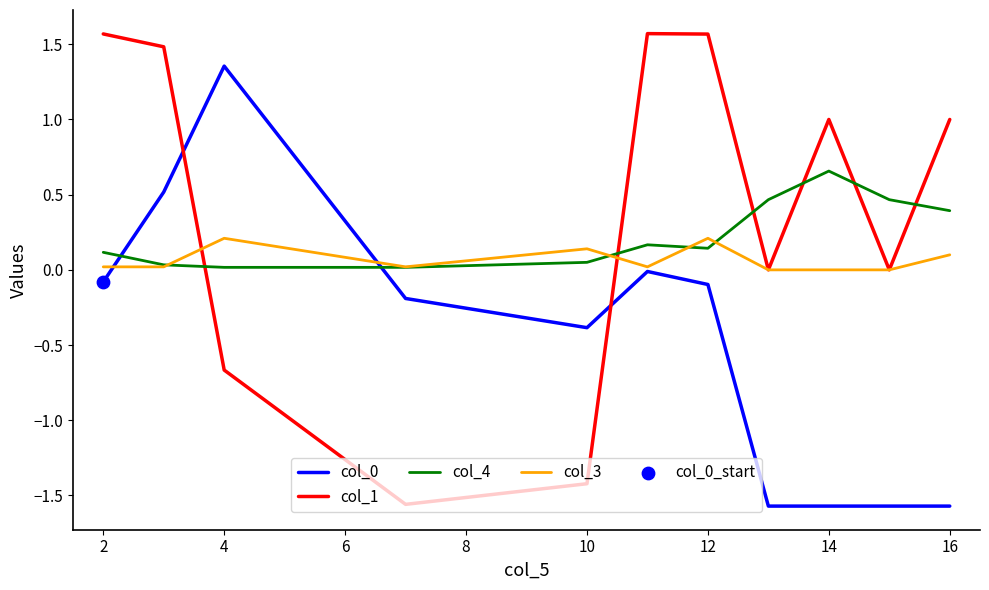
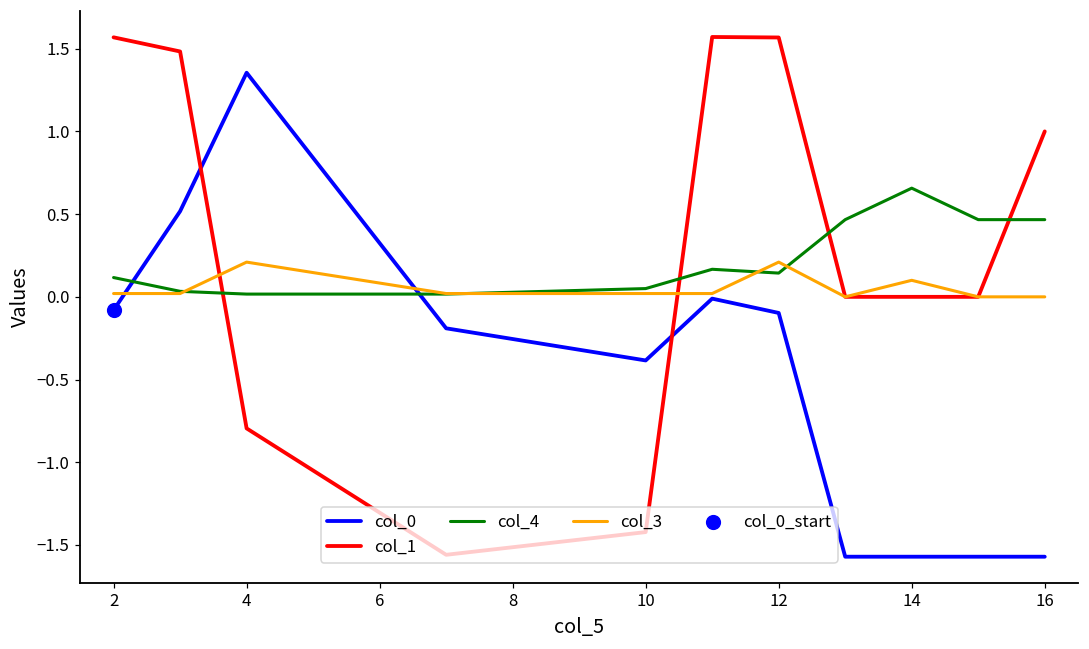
col_1, 4: -0.67 -> -0.80
col_3, 10: 0.14 -> 0.02
col_1, 14: 1 -> 0
col_3, 14: 0.0 -> 0.1
col_4, 16: 0.39 -> 0.47
col_3, 16: 0.1 -> 0.0
